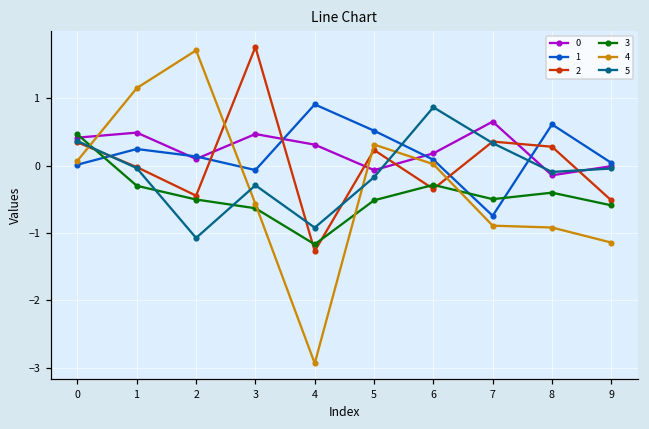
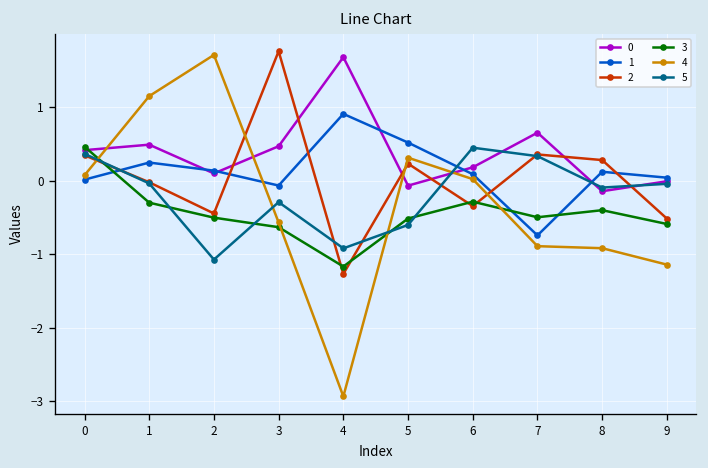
0, 4: 0.3 -> 1.7
5, 5: -0.2 -> -0.6
5, 6: 0.9 -> 0.5
1, 8: 0.6 -> 0.1
